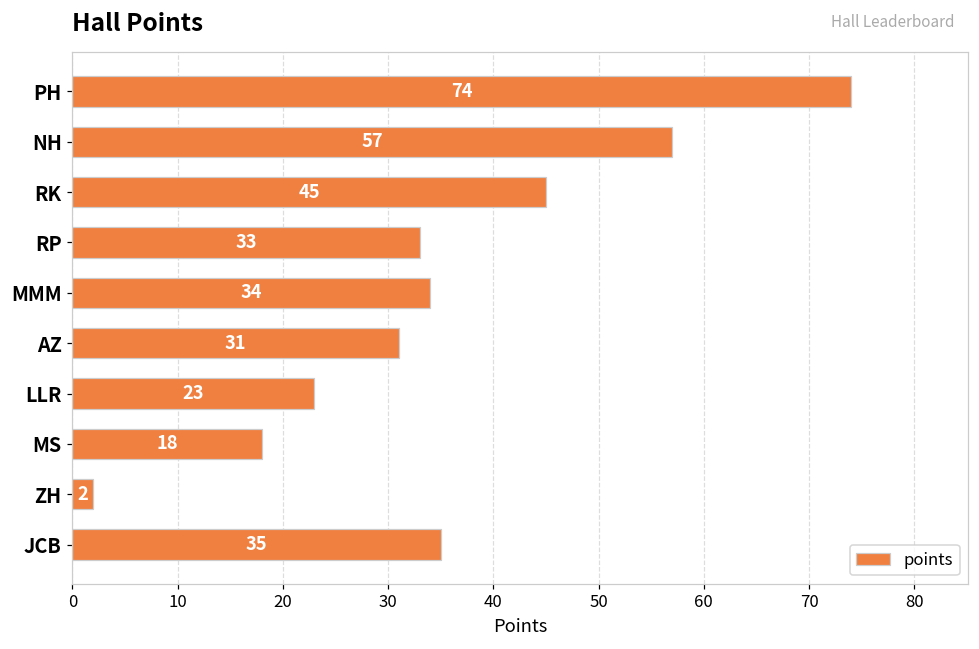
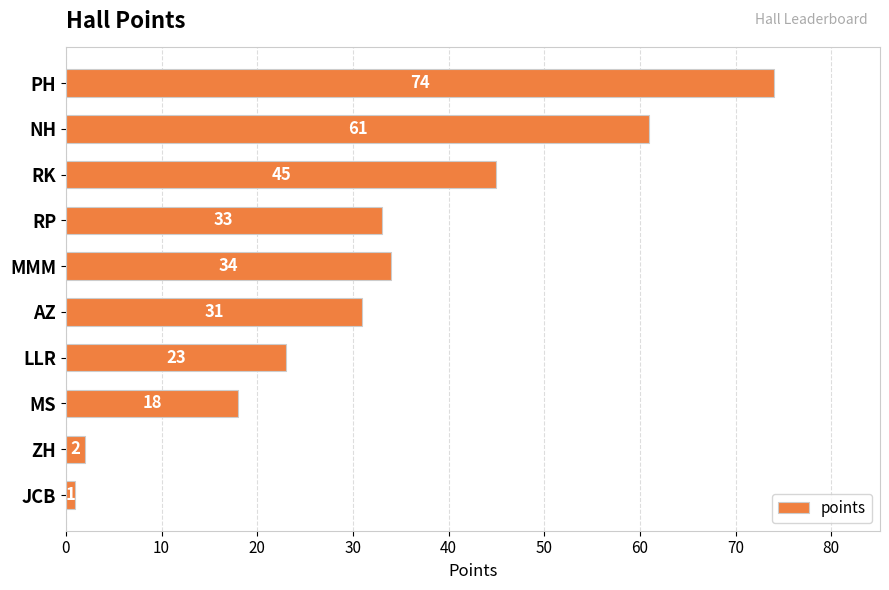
NH: 57 -> 61
JCB: 35 -> 1
